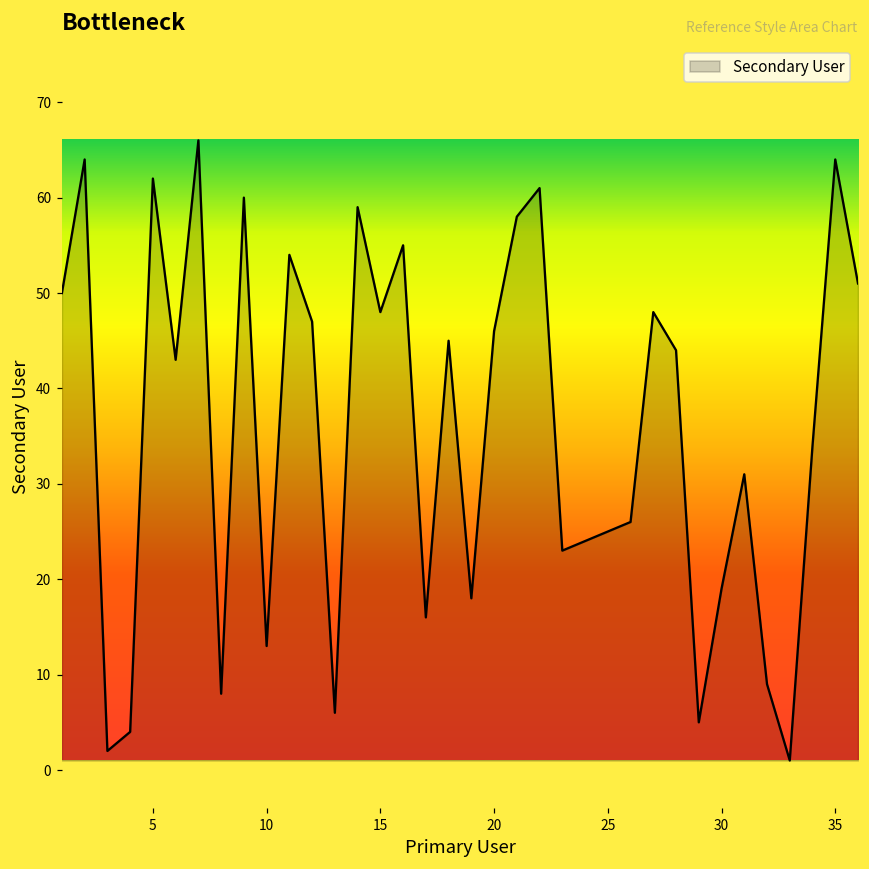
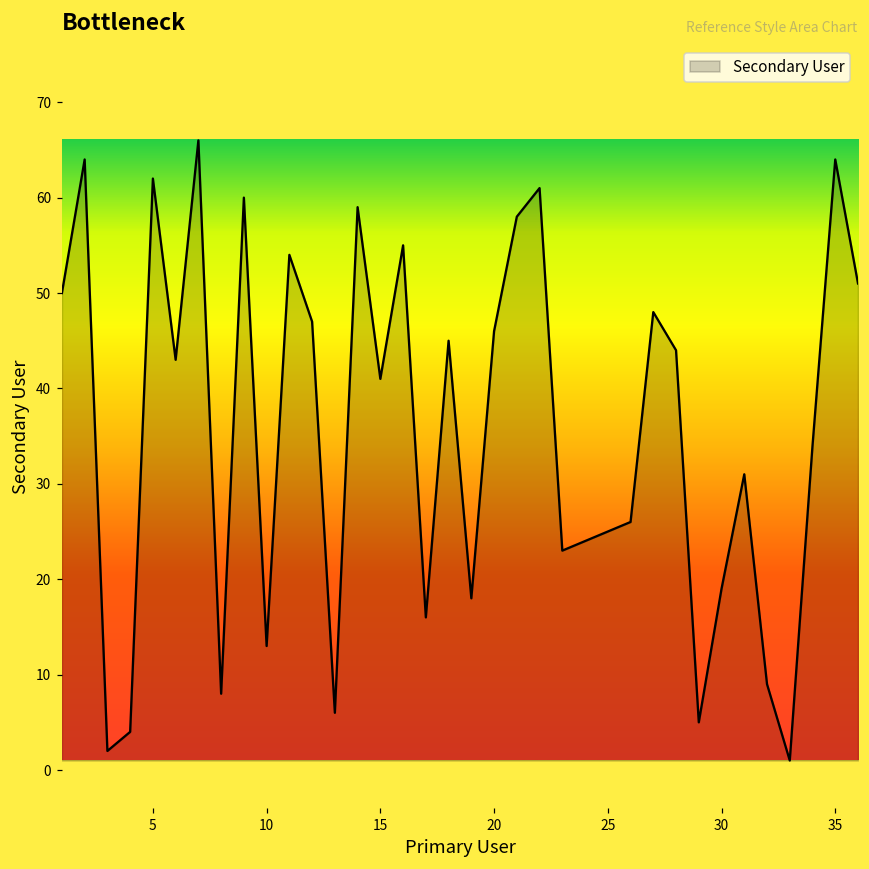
15: 48 -> 41
